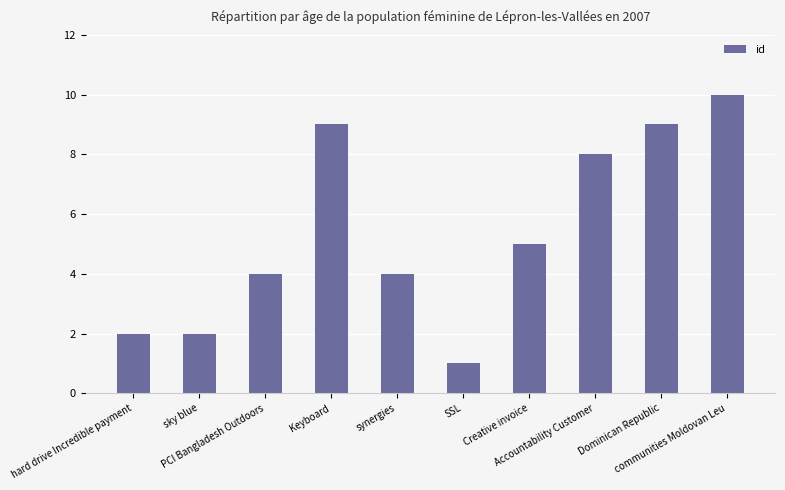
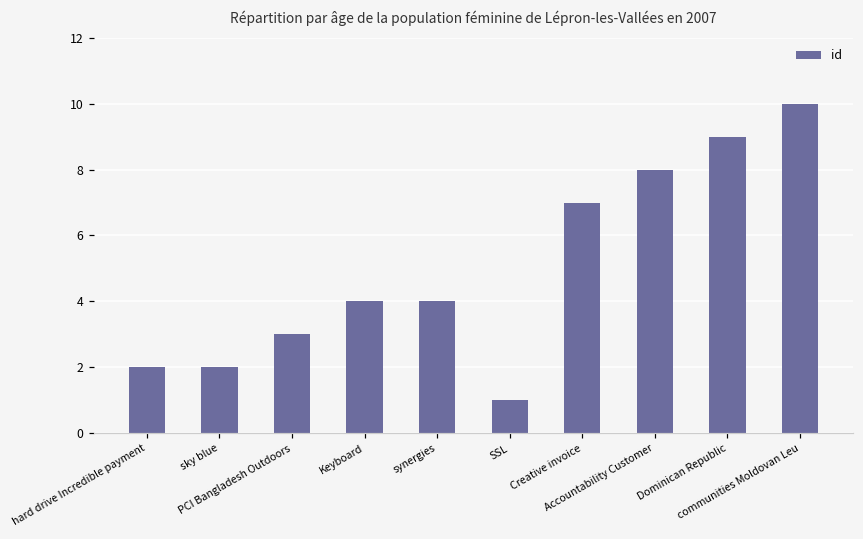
PCI Bangladesh Outdoors: 4 -> 3
Keyboard: 9 -> 4
Creative invoice: 5 -> 7
